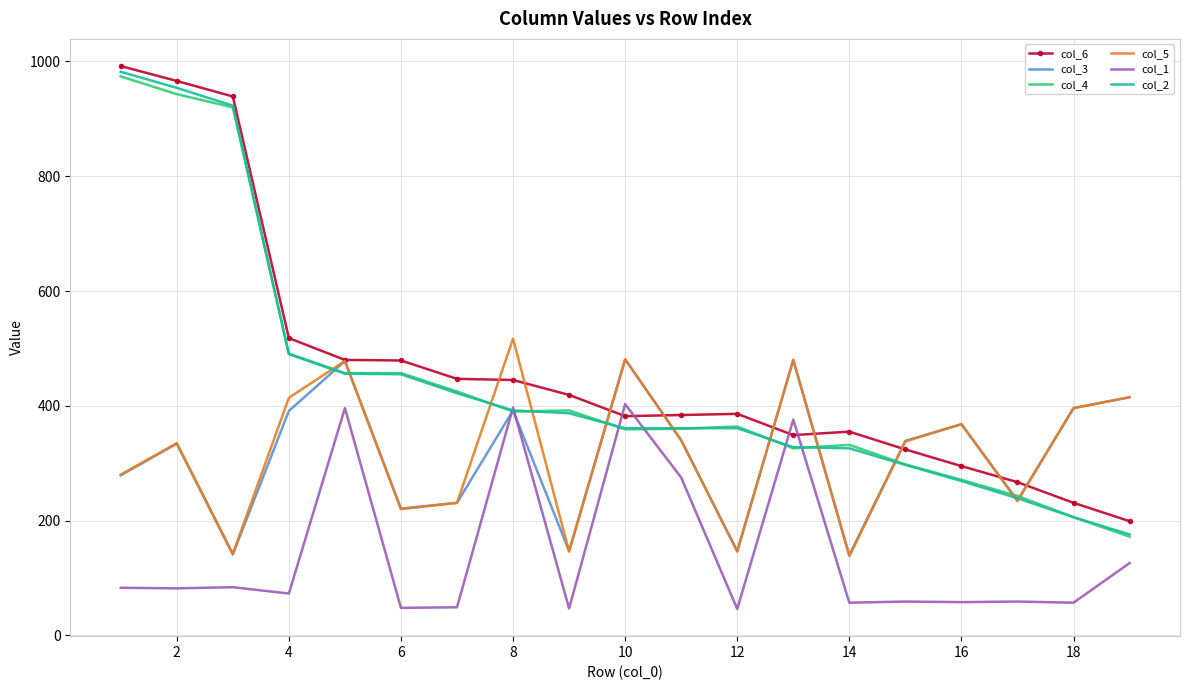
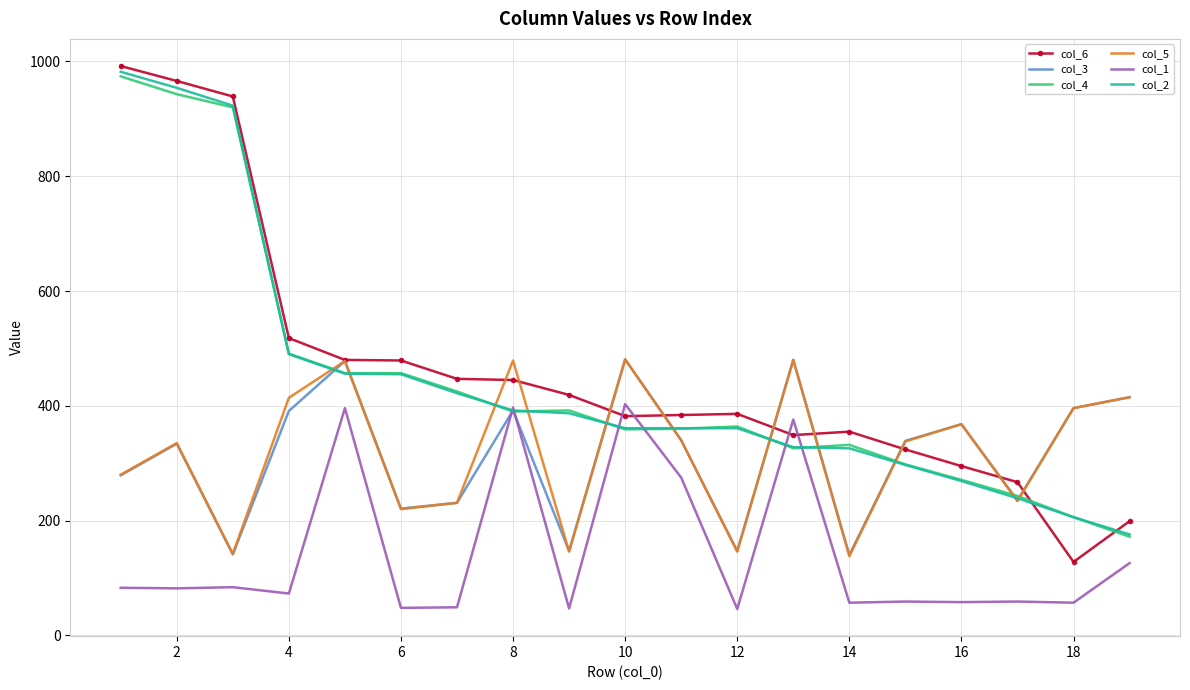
col_5, 8: 520 -> 480
col_6, 18: 230 -> 130
